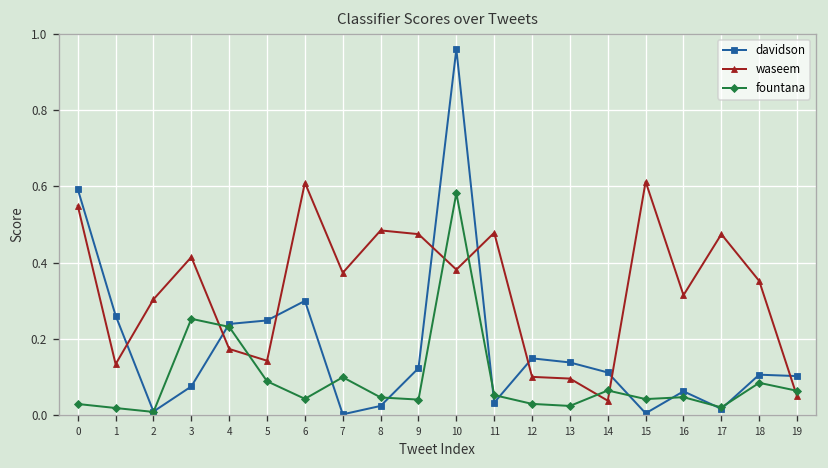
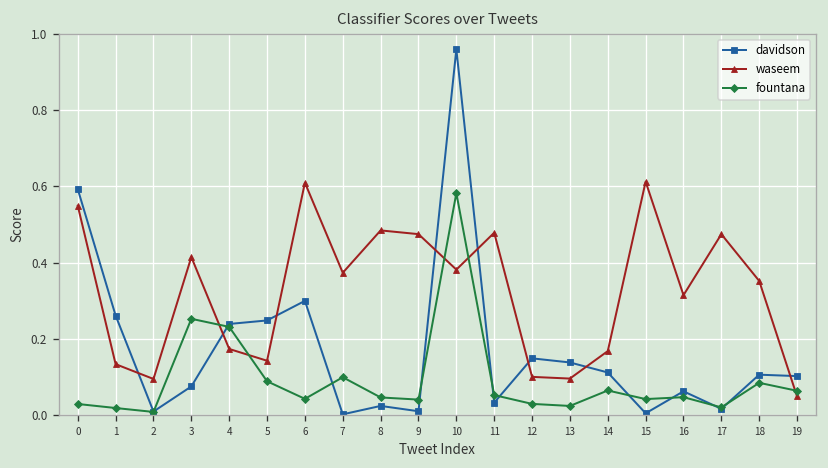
waseem, 2: 0.30 -> 0.09
davidson, 9: 0.12 -> 0.01
waseem, 14: 0.04 -> 0.17
